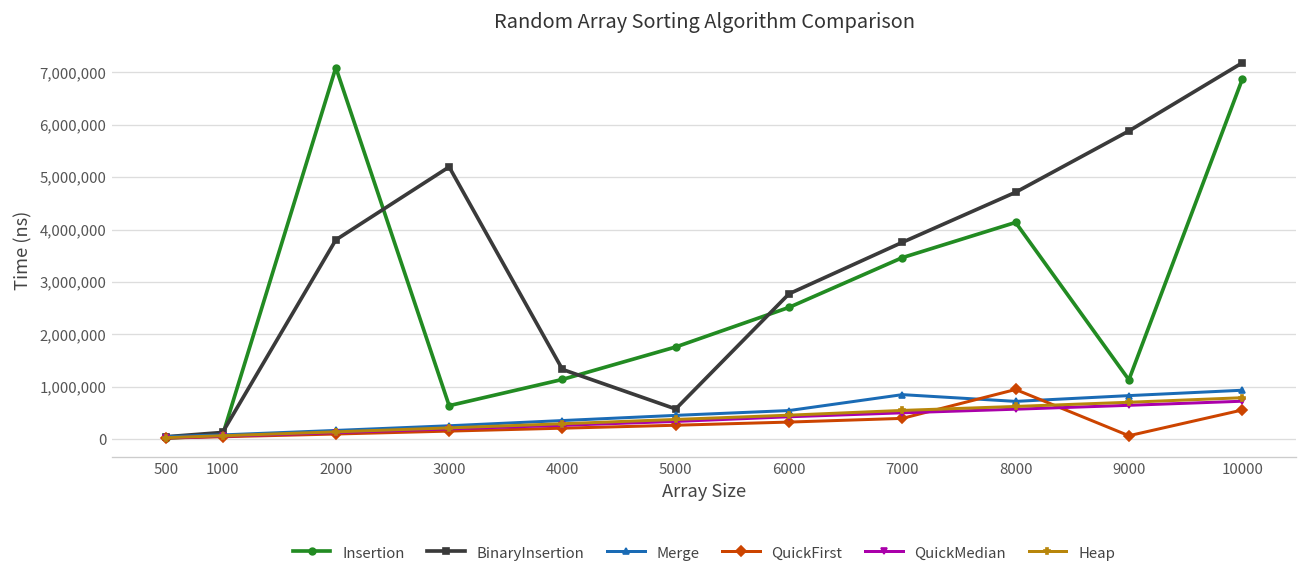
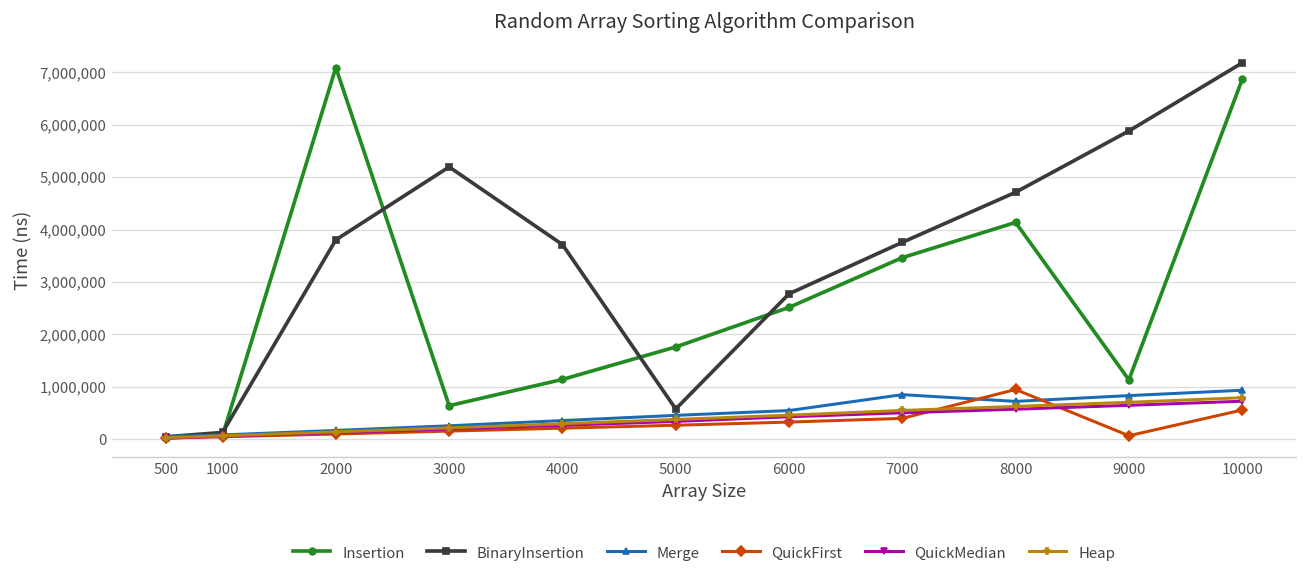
BinaryInsertion, 4000: 1,300,000 -> 3,700,000
